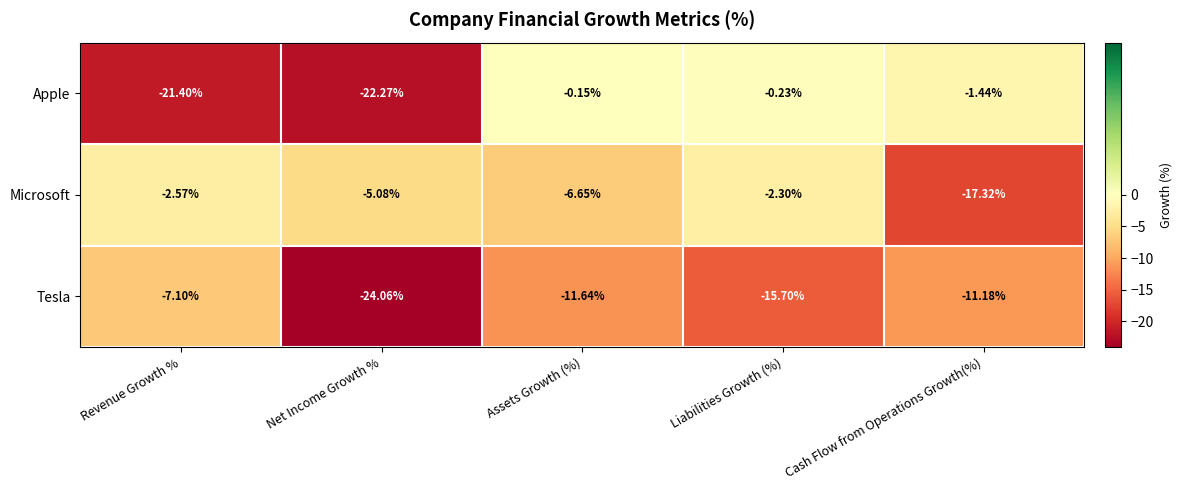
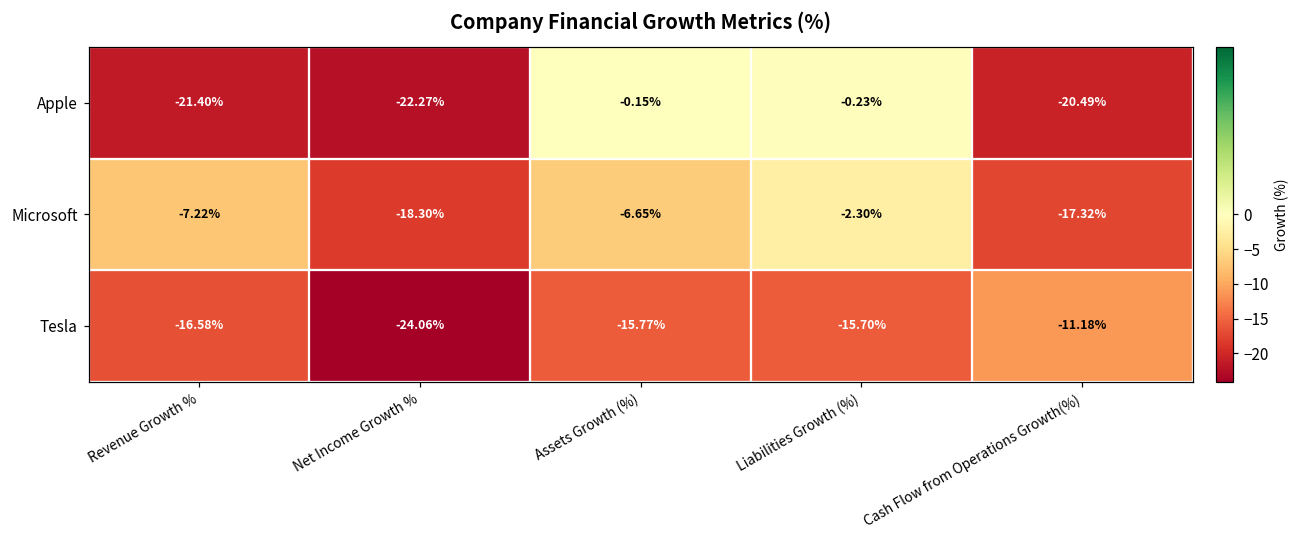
Apple, Cash Flow from Operations Growth(%): -1.44% -> -20.49%
Microsoft, Revenue Growth %: -2.57% -> -7.22%
Microsoft, Net Income Growth %: -5.08% -> -18.30%
Tesla, Revenue Growth %: -7.10% -> -16.58%
Tesla, Assets Growth (%): -11.64% -> -15.77%
